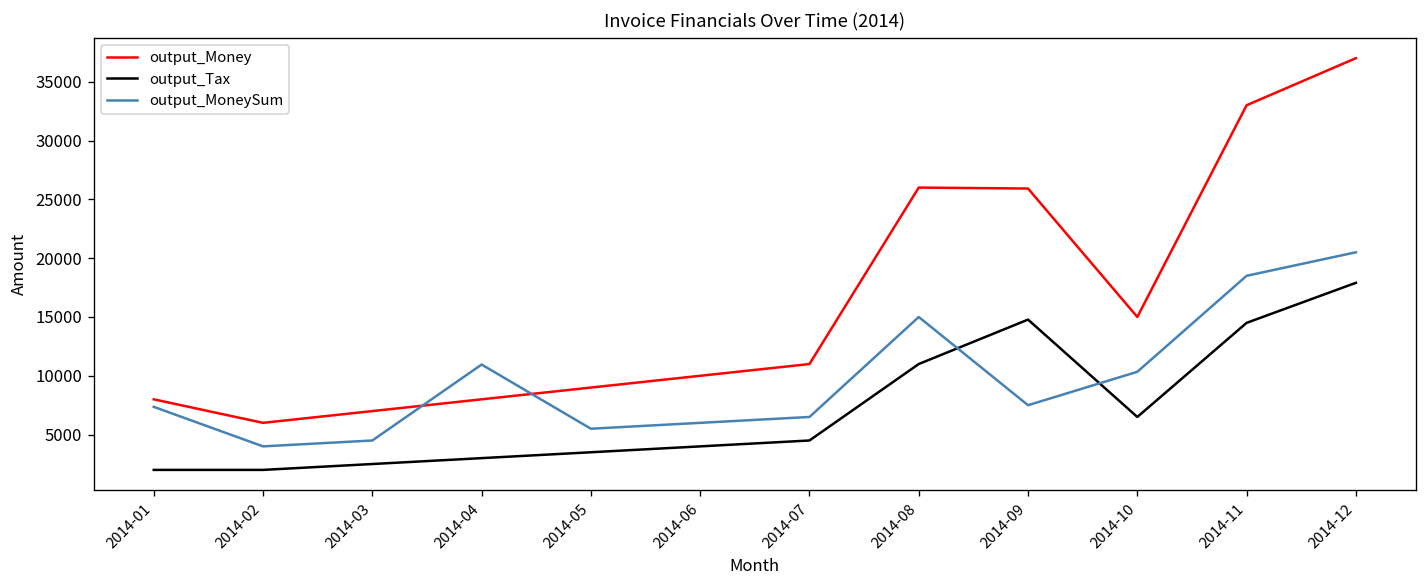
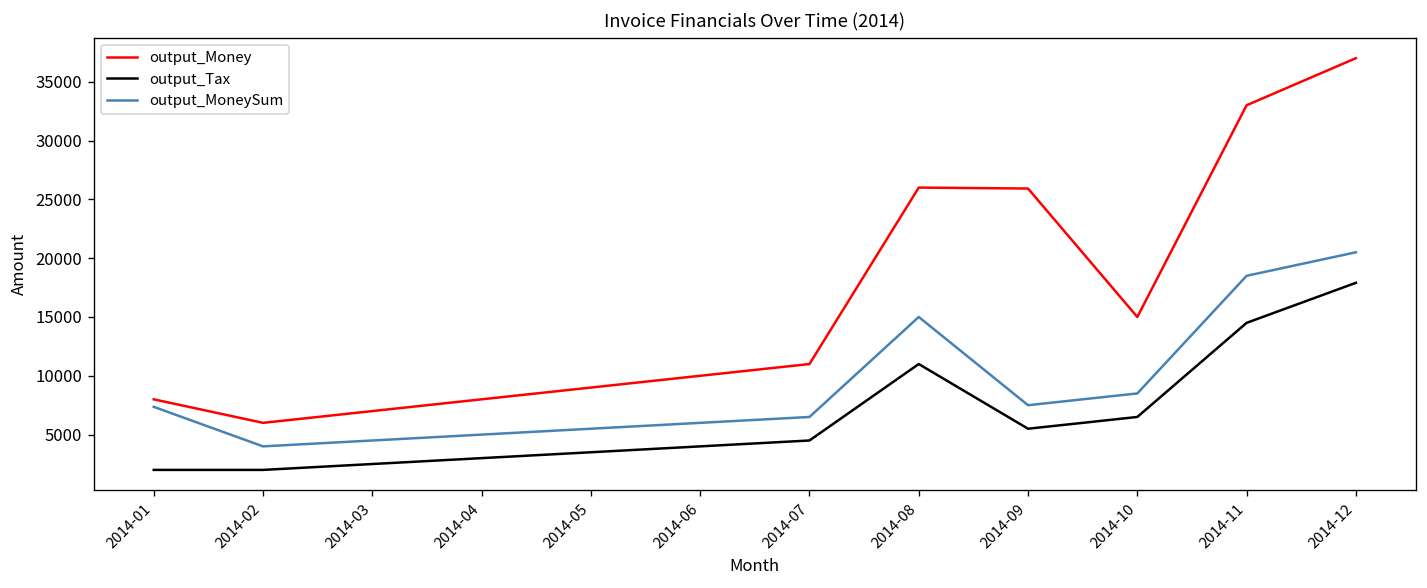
output_MoneySum, 2014-04: 11000 -> 5000
output_Tax, 2014-09: 15000 -> 6000
output_MoneySum, 2014-10: 10000 -> 9000
